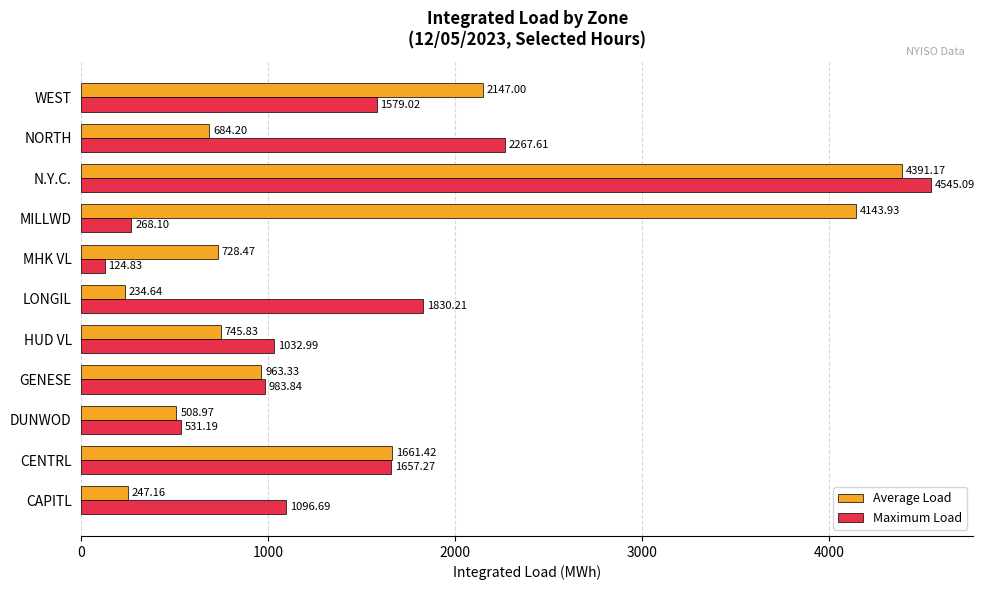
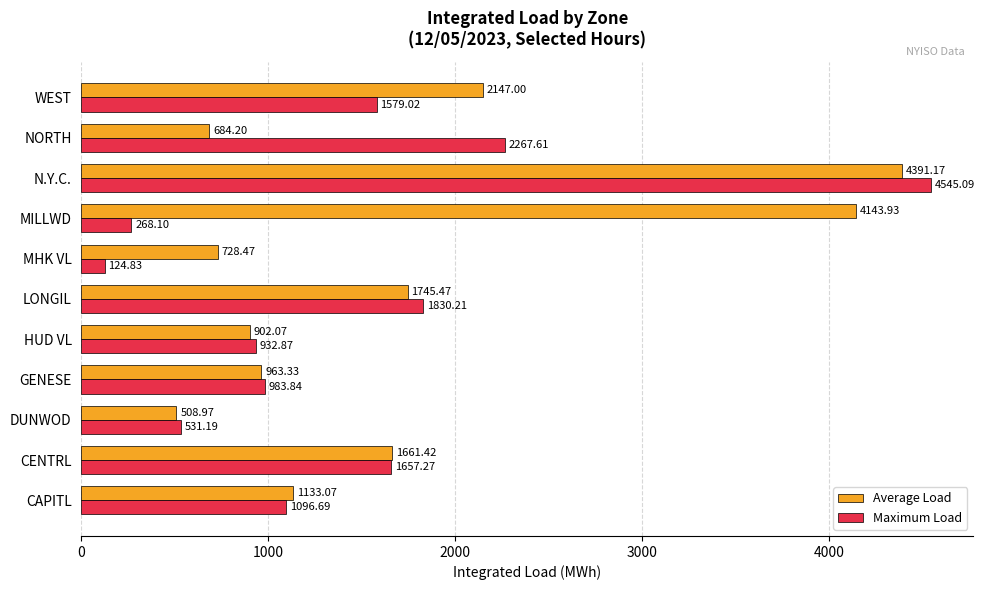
Average Load, LONGIL: 234.64 -> 1745.47
Average Load, HUD VL: 745.83 -> 902.07
Maximum Load, HUD VL: 1032.99 -> 932.87
Average Load, CAPITL: 247.16 -> 1133.07
